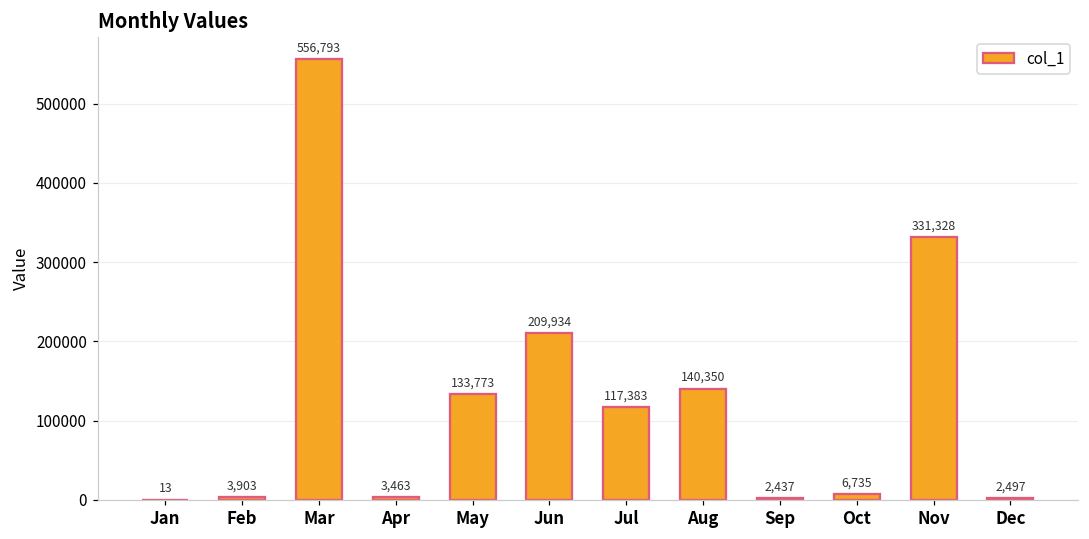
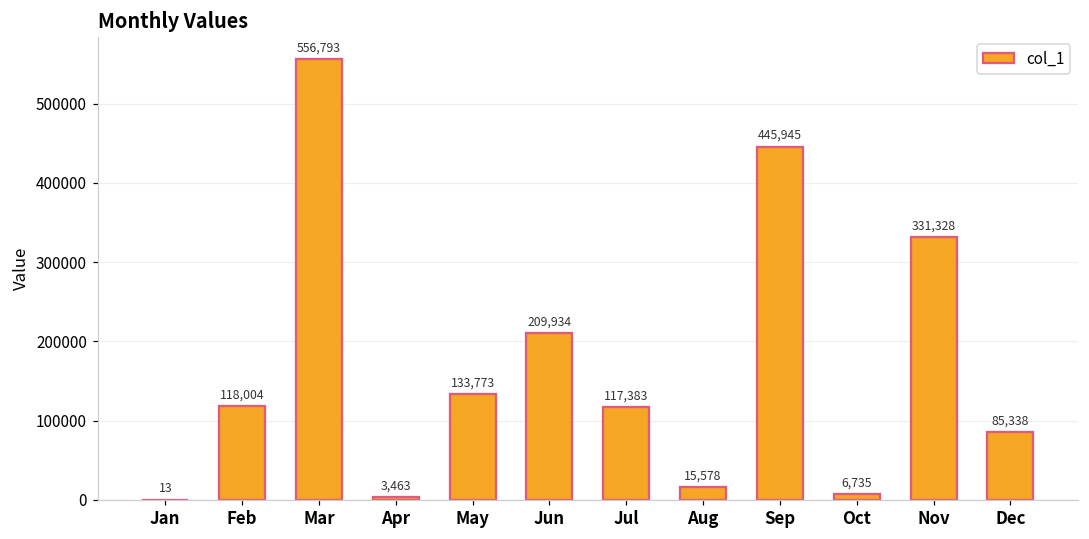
Feb: 3,903 -> 118,004
Aug: 140,350 -> 15,578
Sep: 2,437 -> 445,945
Dec: 2,497 -> 85,338
